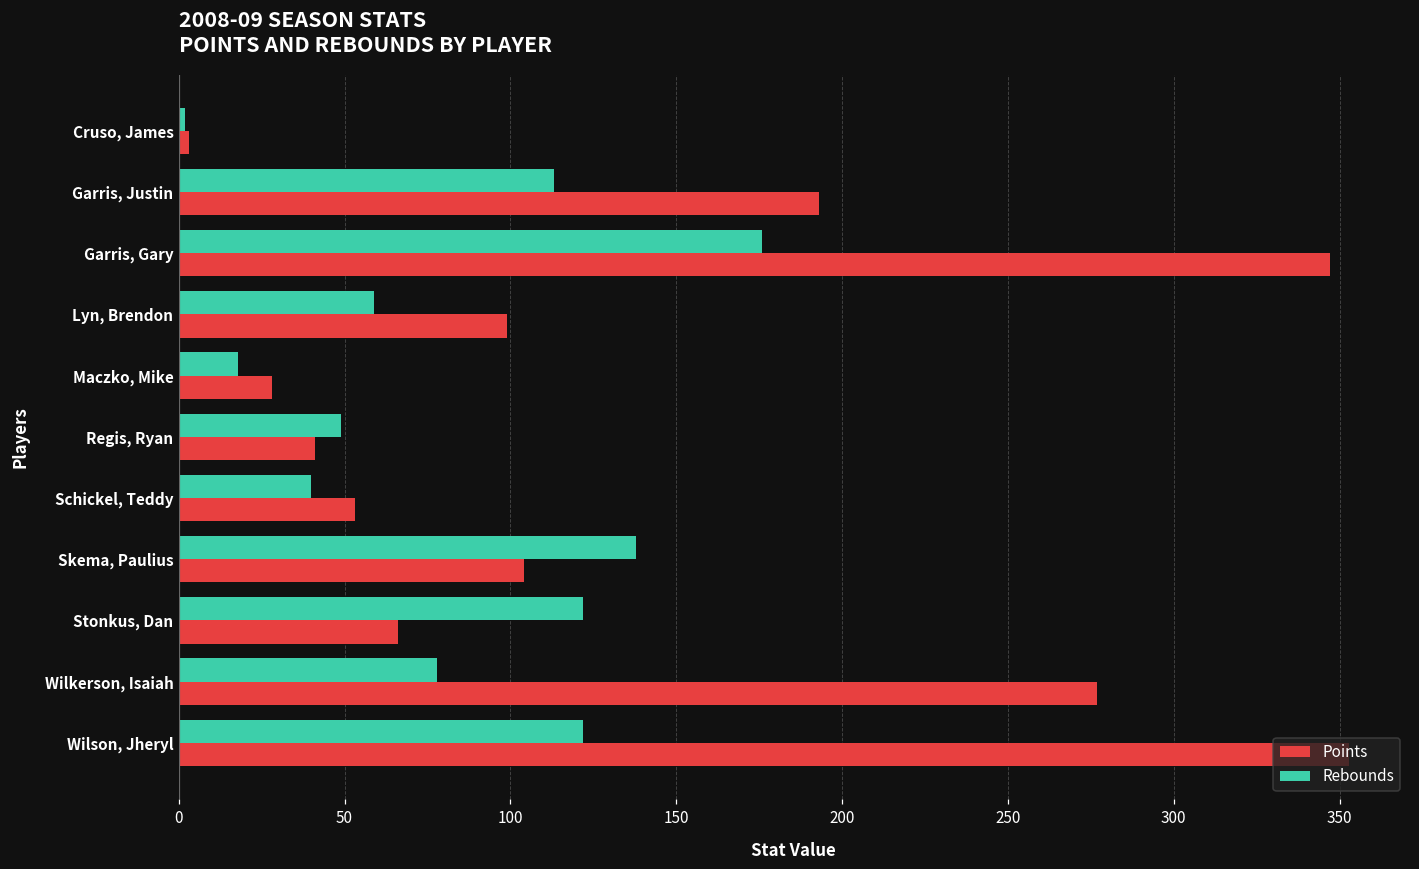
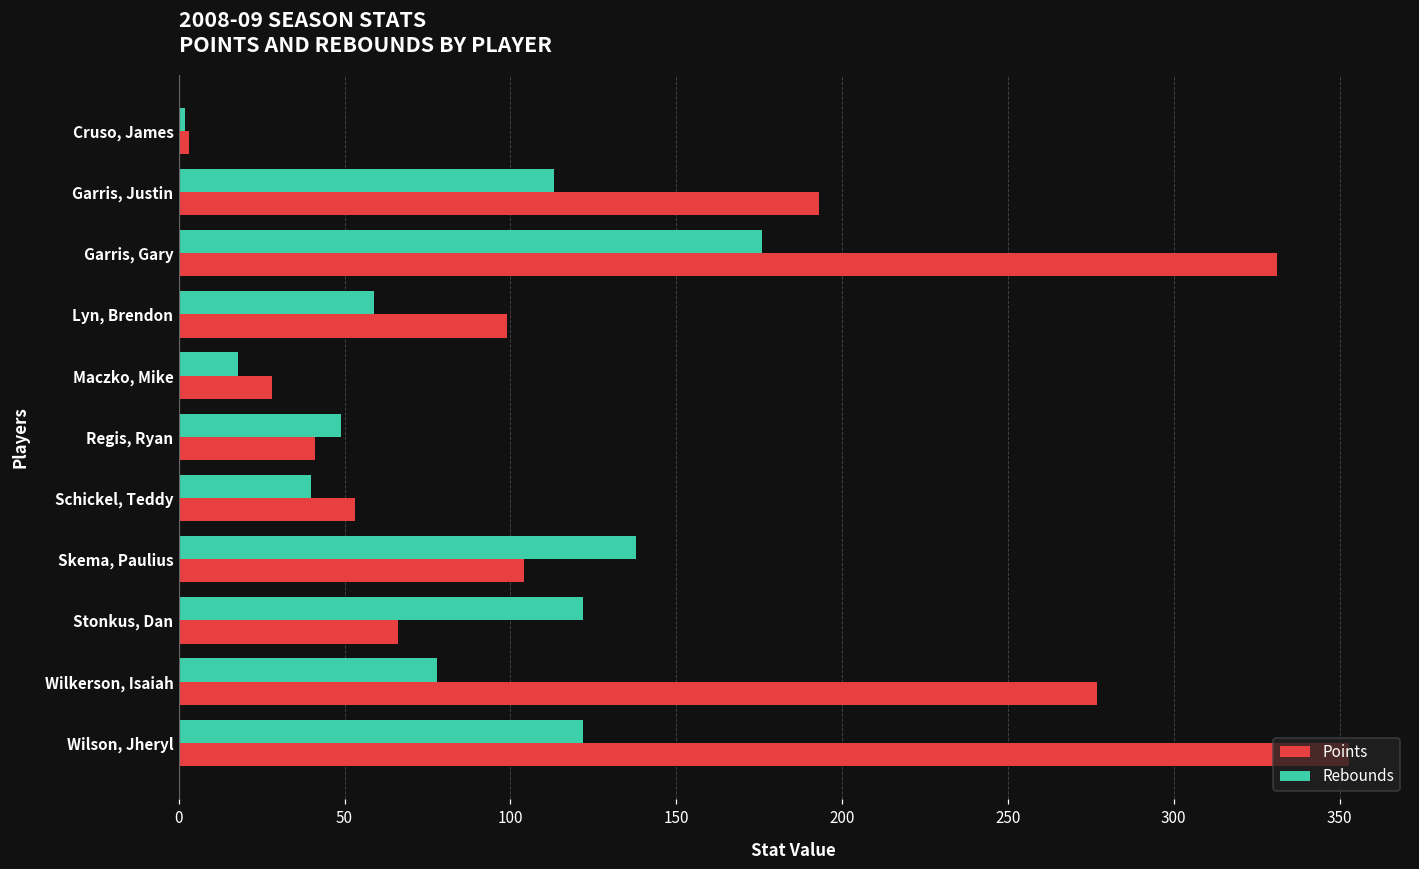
Points, Garris, Gary: 347 -> 331
